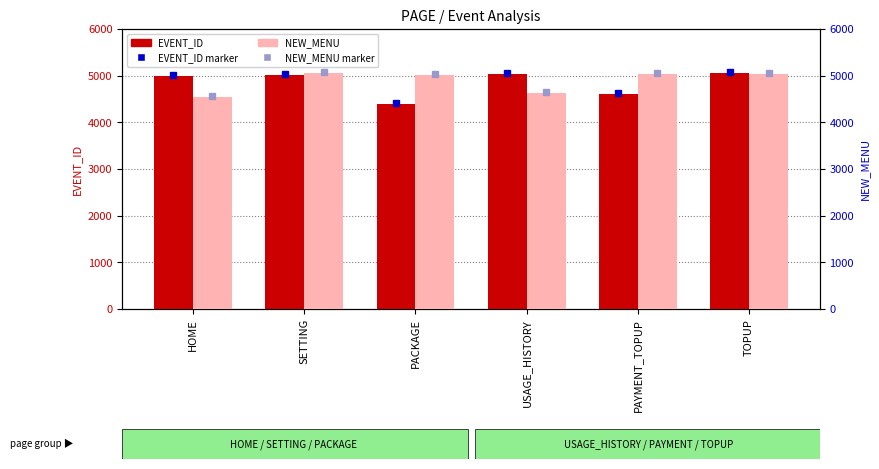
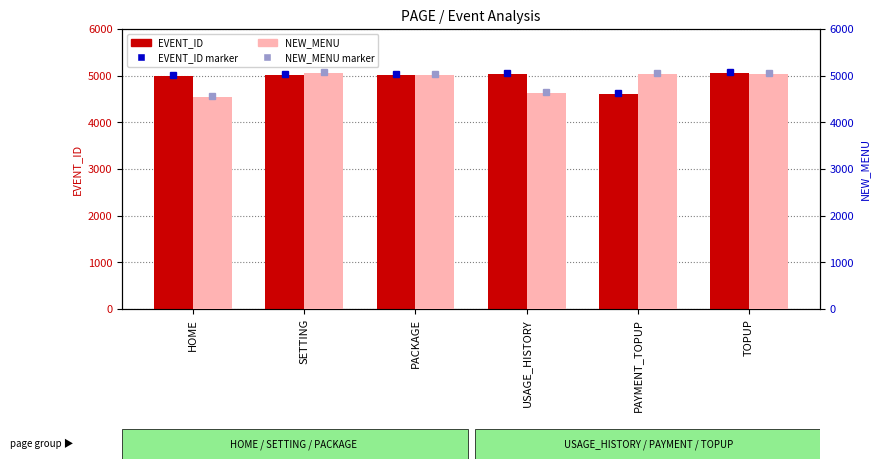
EVENT_ID, PACKAGE: 4400 -> 5000
